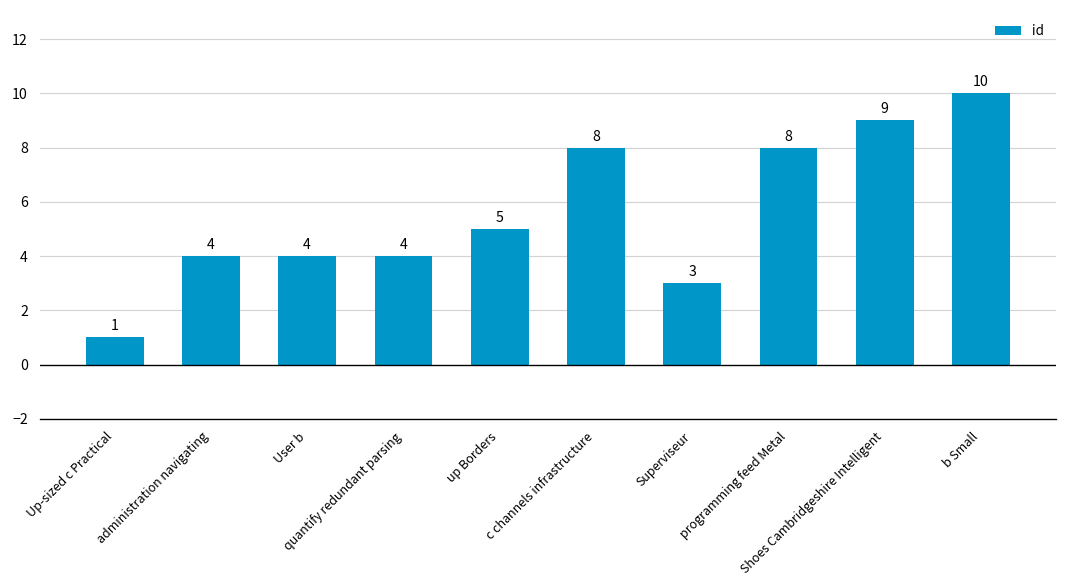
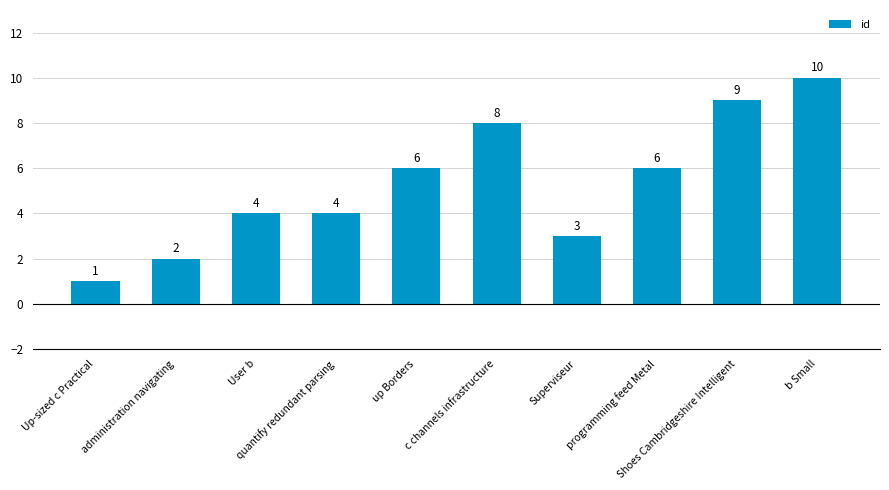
administration navigating: 4 -> 2
up Borders: 5 -> 6
programming feed Metal: 8 -> 6
